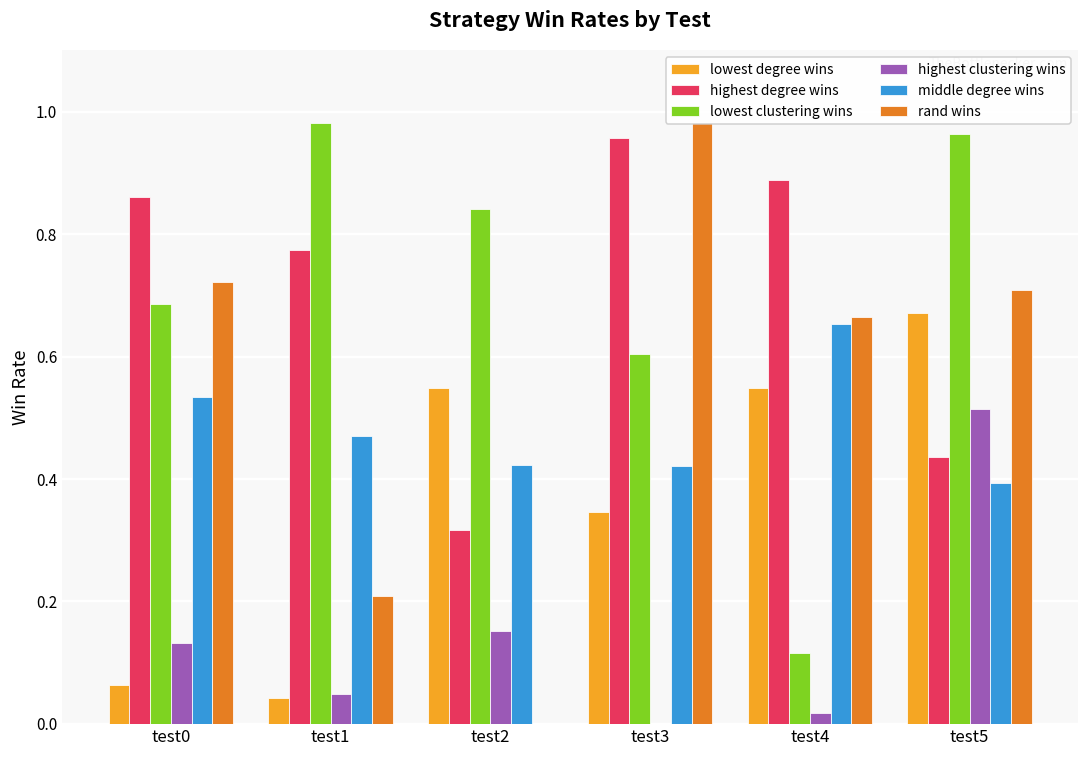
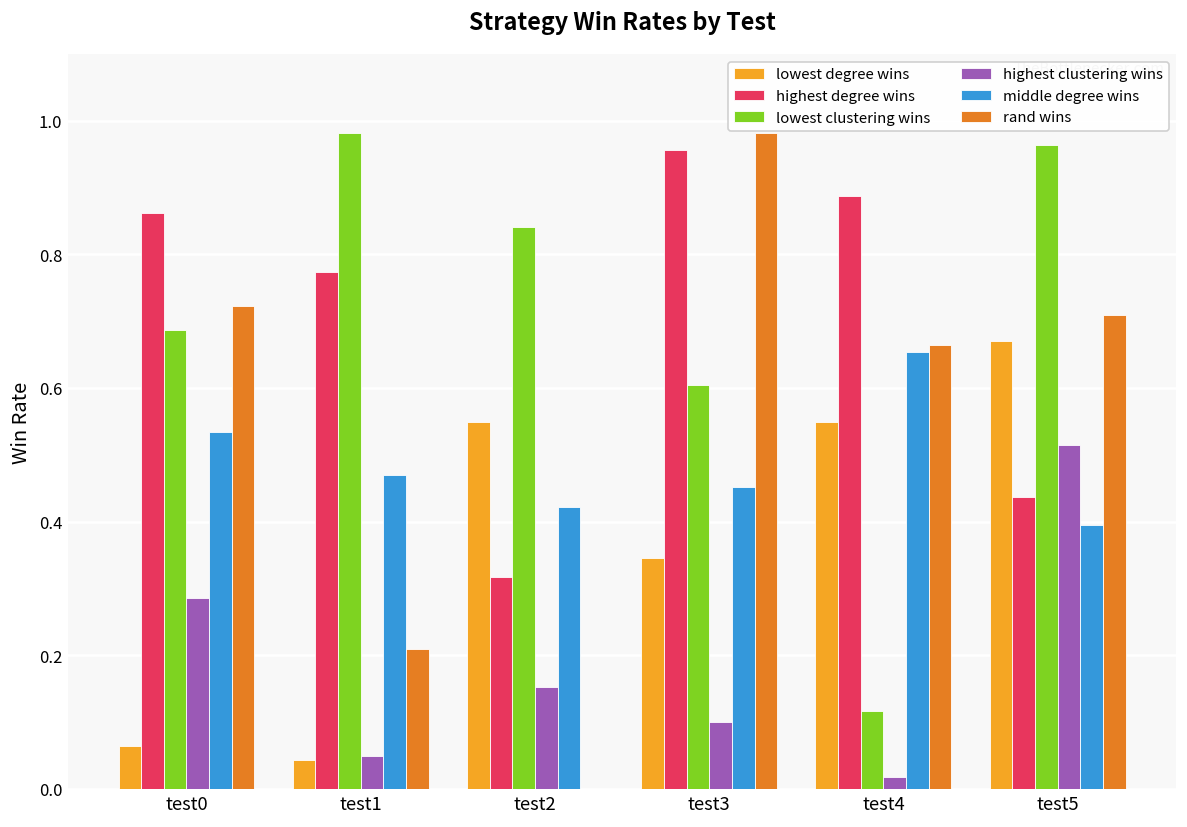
highest clustering wins, test0: 0.13 -> 0.29
highest clustering wins, test3: 0.0 -> 0.1
middle degree wins, test3: 0.42 -> 0.45
